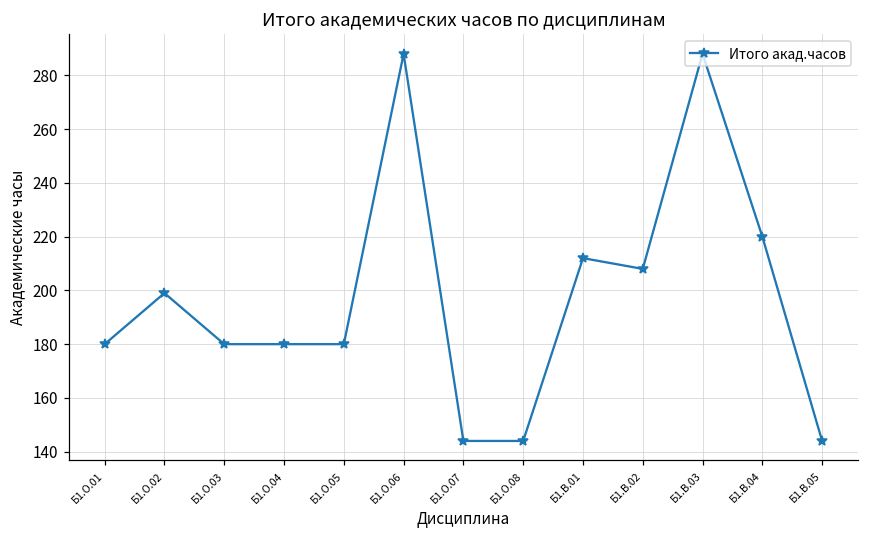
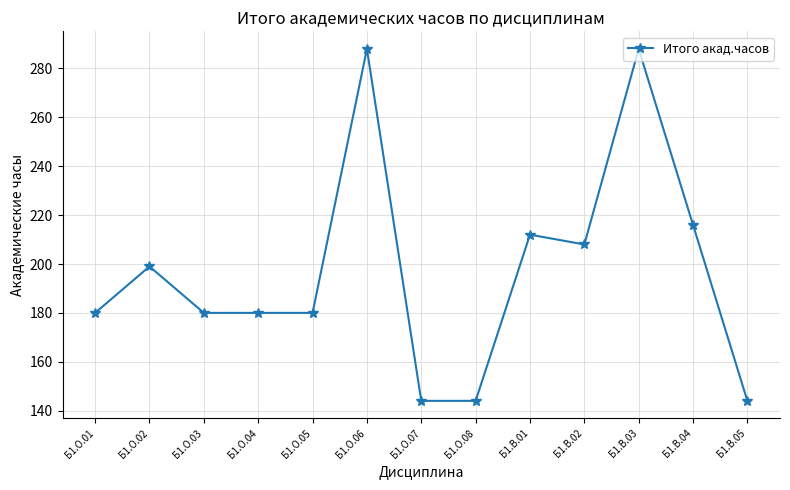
Б1.В.04: 220 -> 216
